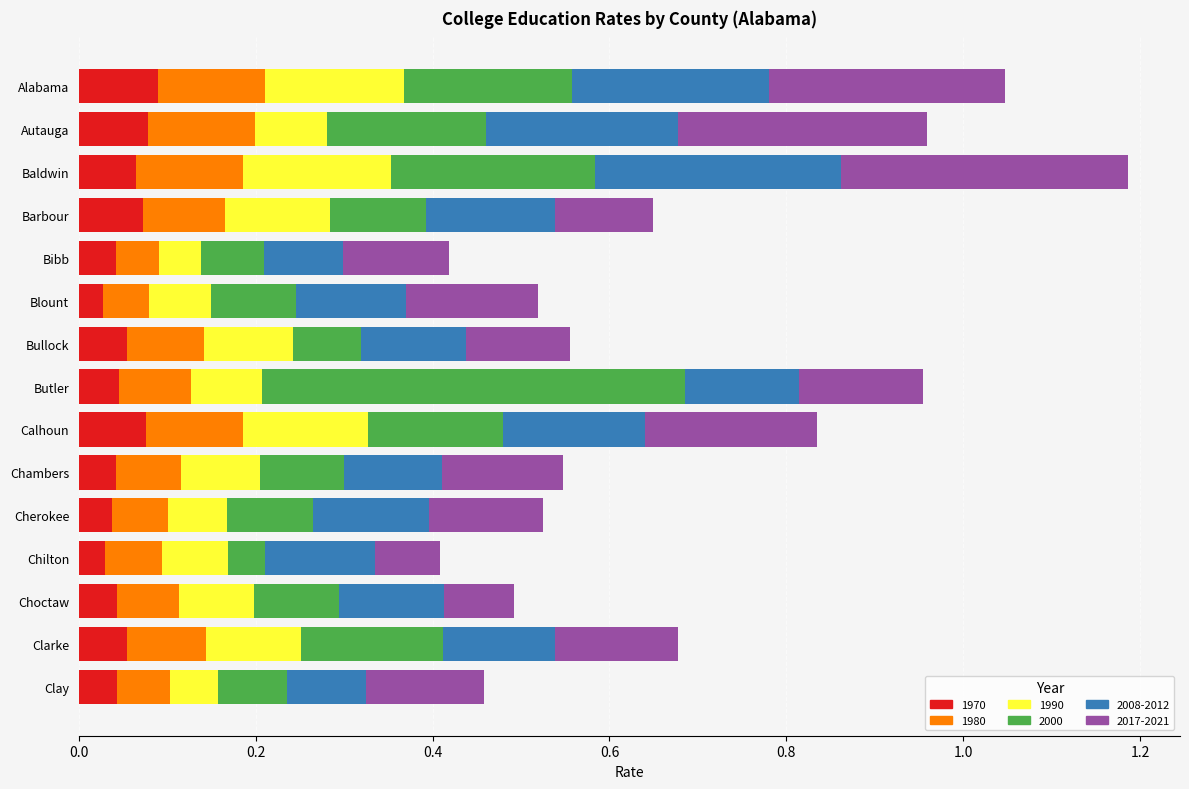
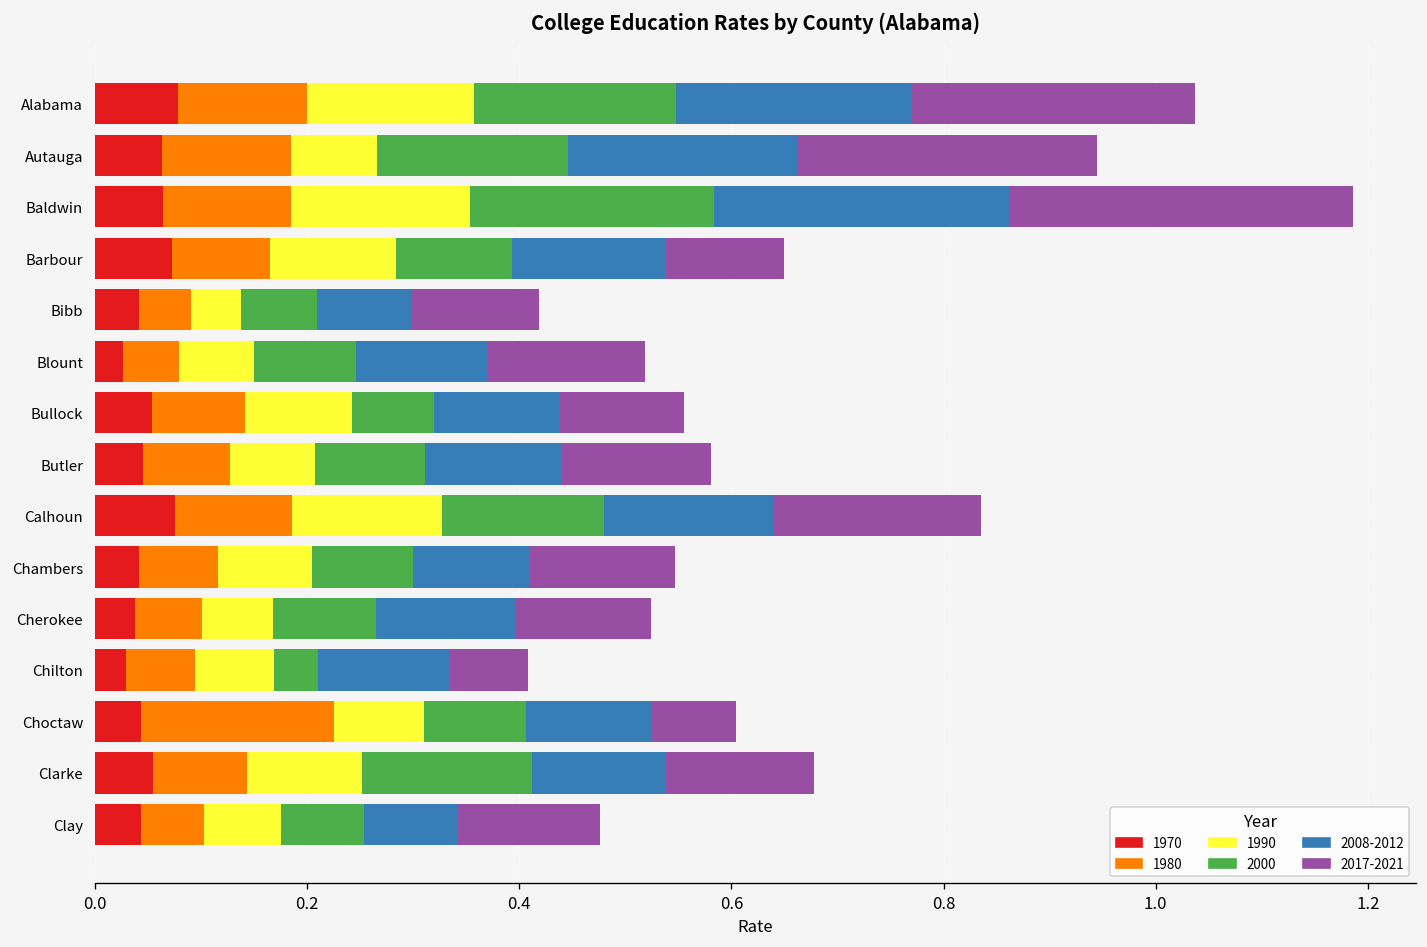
1970, Alabama: 0.09 -> 0.08
1970, Autauga: 0.08 -> 0.06
2000, Butler: 0.48 -> 0.10
1980, Choctaw: 0.07 -> 0.18
1990, Clay: 0.05 -> 0.07
